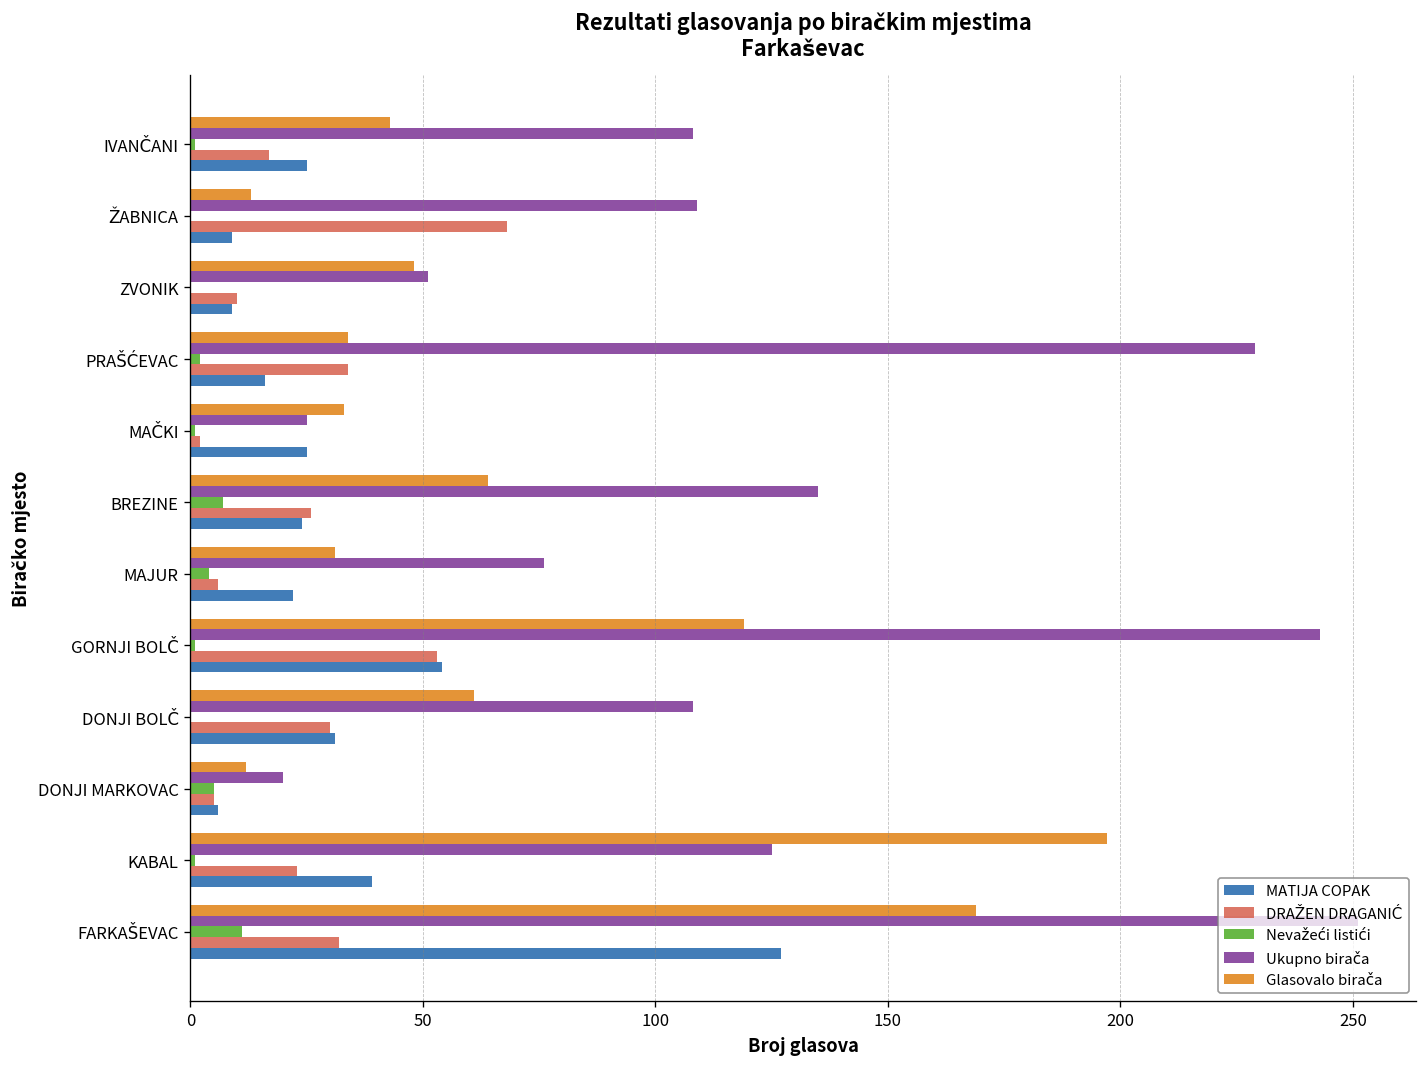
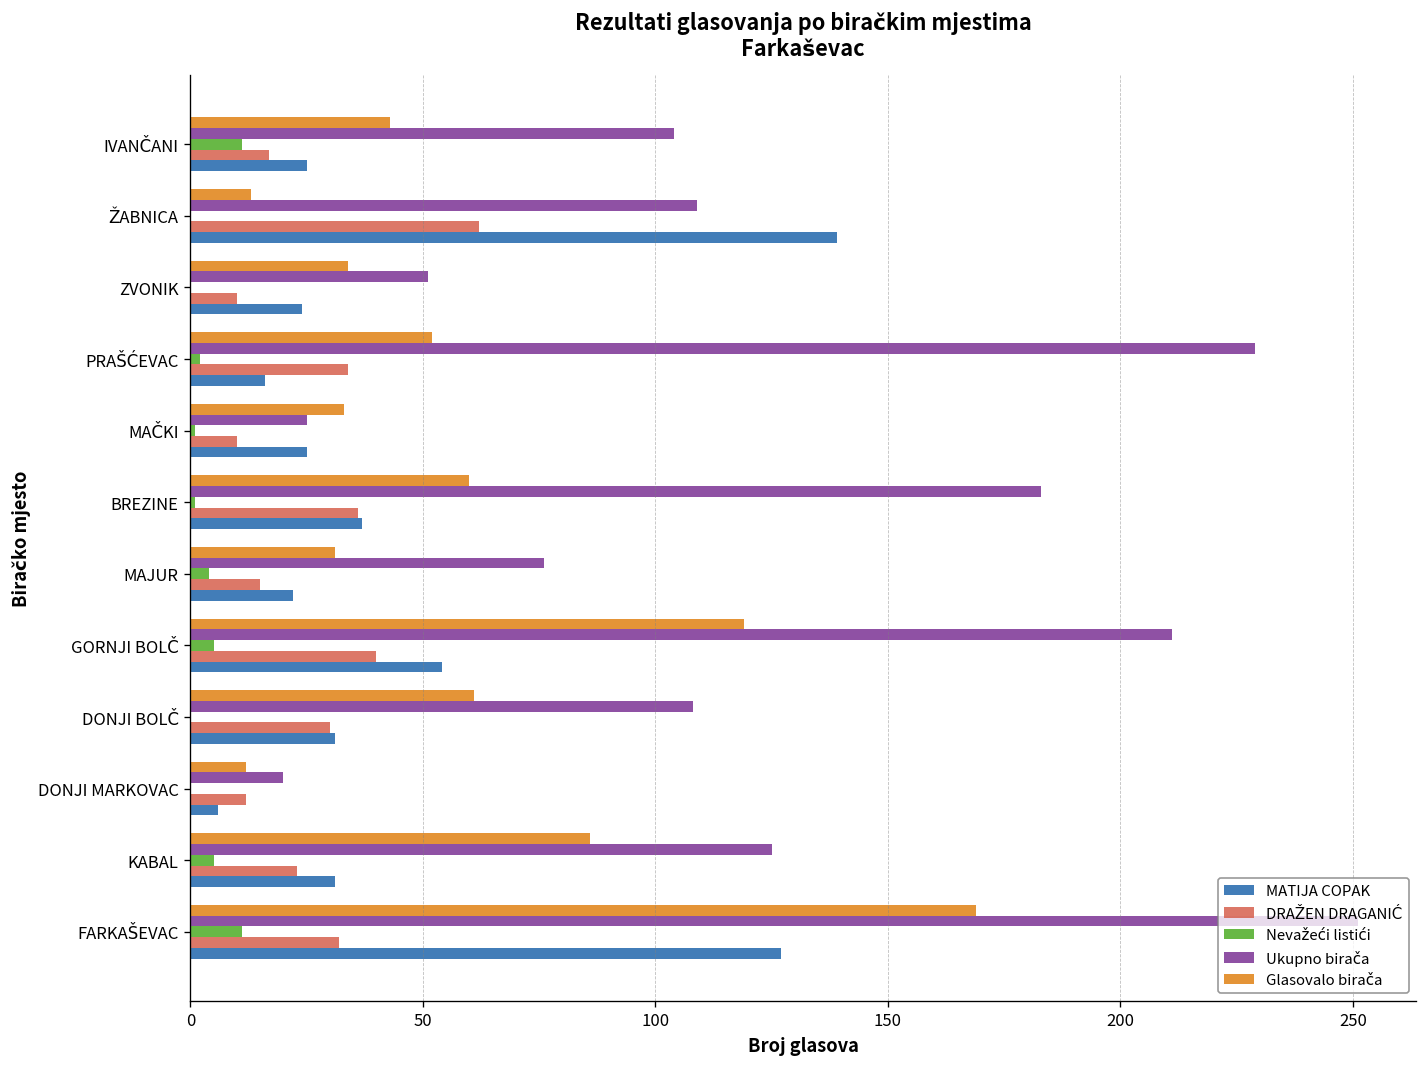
Ukupno birača, IVANČANI: 108 -> 104
Nevažeći listići, IVANČANI: 1 -> 11
DRAŽEN DRAGANIĆ, ŽABNICA: 68 -> 62
MATIJA COPAK, ŽABNICA: 9 -> 139
Glasovalo birača, ZVONIK: 48 -> 34
MATIJA COPAK, ZVONIK: 9 -> 24
Glasovalo birača, PRAŠĆEVAC: 34 -> 52
DRAŽEN DRAGANIĆ, MAČKI: 2 -> 10
Glasovalo birača, BREZINE: 64 -> 60
Ukupno birača, BREZINE: 135 -> 183
Nevažeći listići, BREZINE: 7 -> 1
DRAŽEN DRAGANIĆ, BREZINE: 26 -> 36
MATIJA COPAK, BREZINE: 24 -> 37
DRAŽEN DRAGANIĆ, MAJUR: 6 -> 15
Ukupno birača, GORNJI BOLČ: 243 -> 211
Nevažeći listići, GORNJI BOLČ: 1 -> 5
DRAŽEN DRAGANIĆ, GORNJI BOLČ: 53 -> 40
Nevažeći listići, DONJI MARKOVAC: 5 -> 0
DRAŽEN DRAGANIĆ, DONJI MARKOVAC: 5 -> 12
Glasovalo birača, KABAL: 197 -> 86
Nevažeći listići, KABAL: 1 -> 5
MATIJA COPAK, KABAL: 39 -> 31
